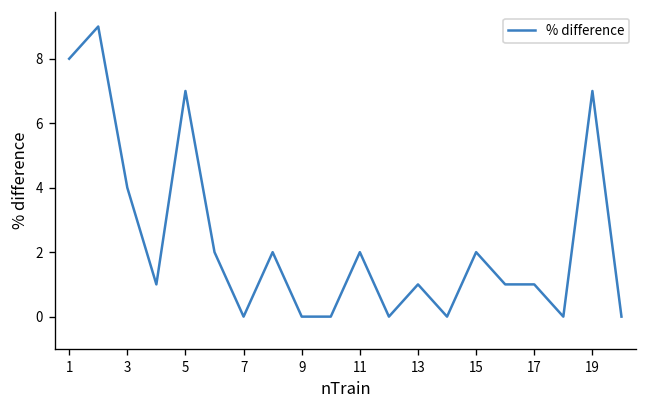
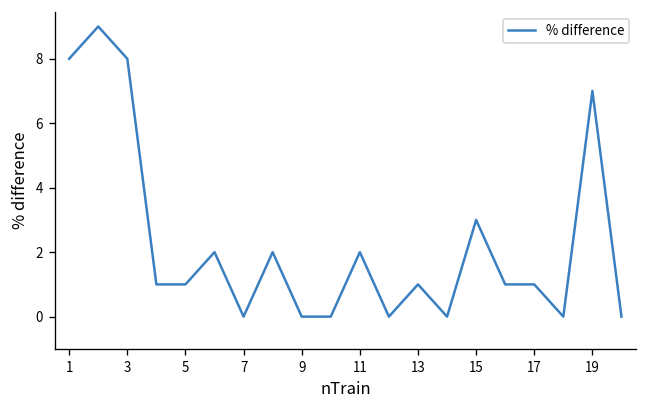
3: 4 -> 8
5: 7 -> 1
15: 2 -> 3
